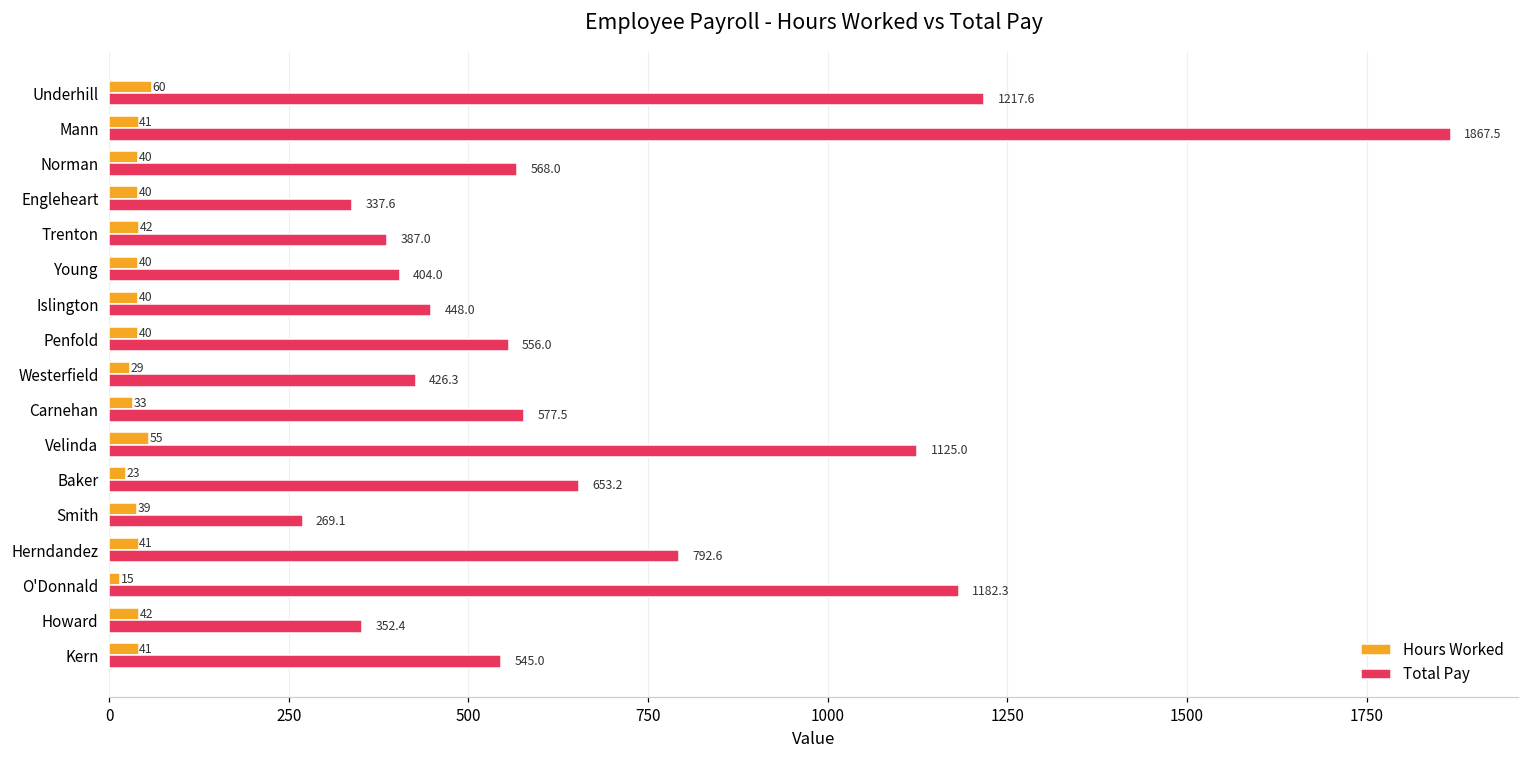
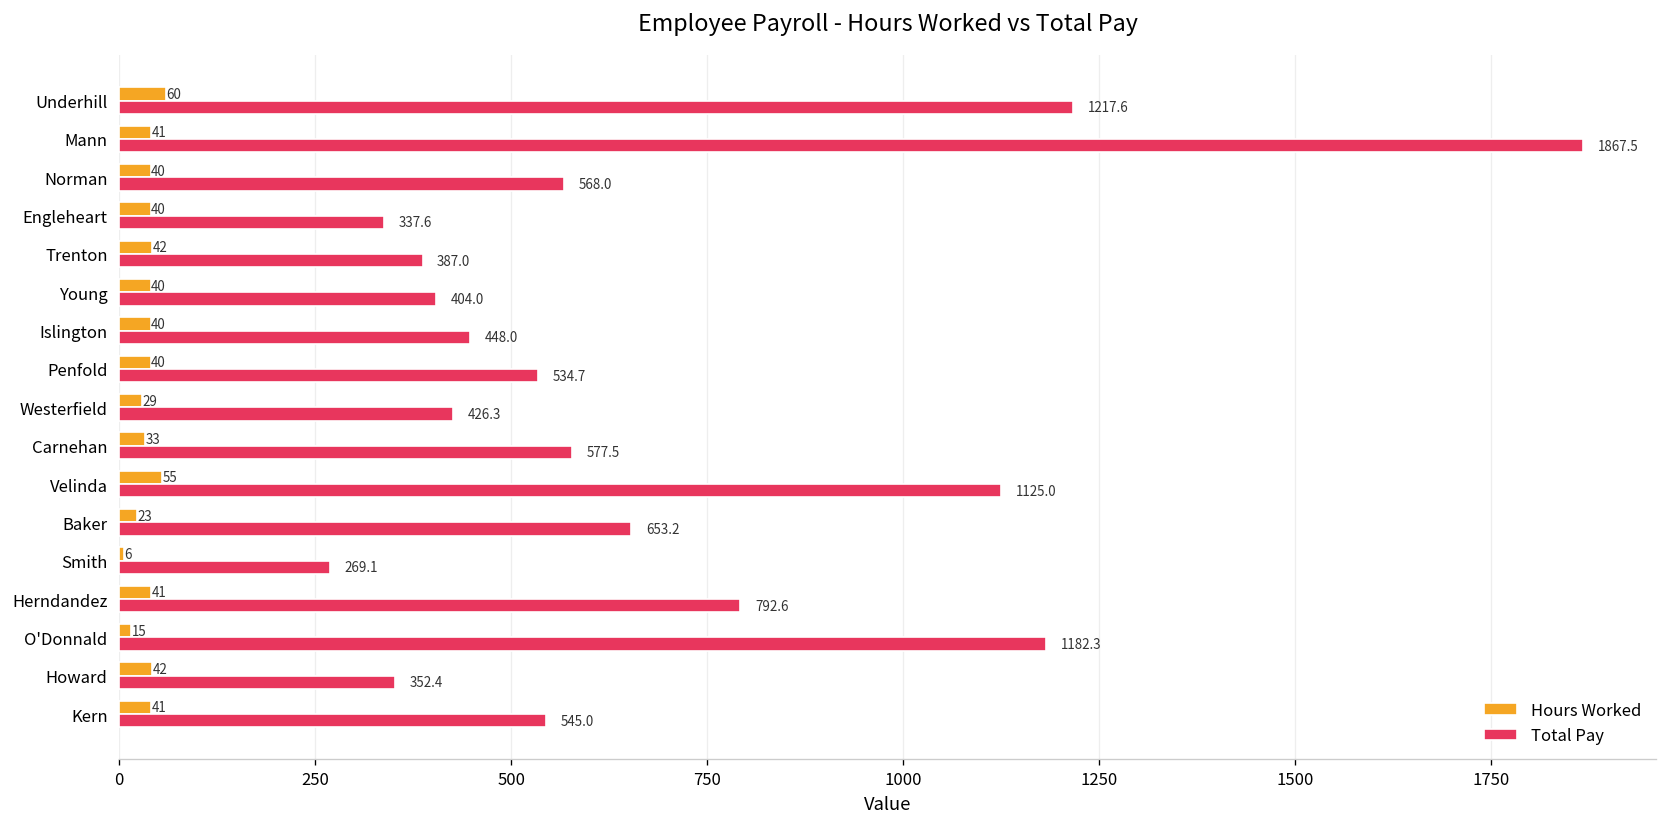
Total Pay, Penfold: 556.0 -> 534.7
Hours Worked, Smith: 39 -> 6
